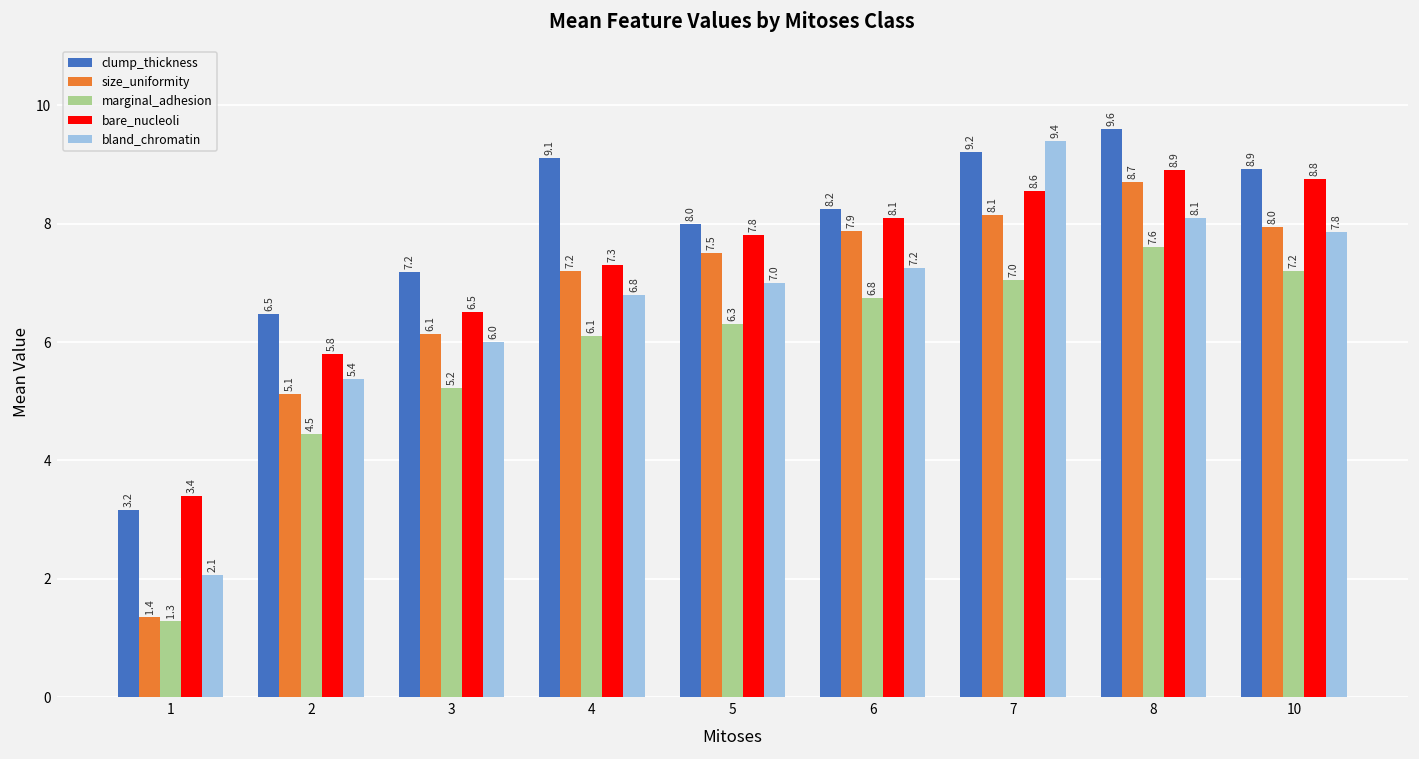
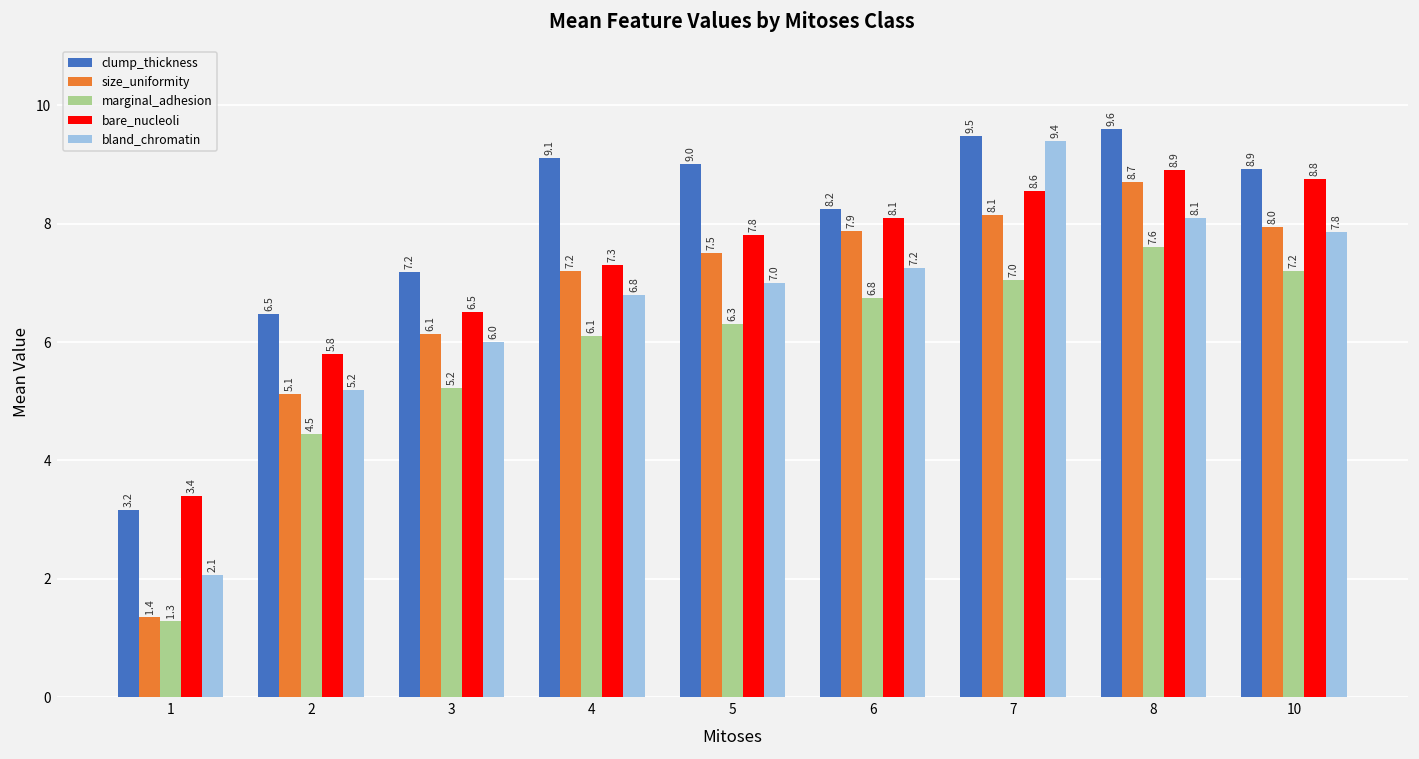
bland_chromatin, 2: 5.4 -> 5.2
clump_thickness, 5: 8.0 -> 9.0
clump_thickness, 7: 9.2 -> 9.5
